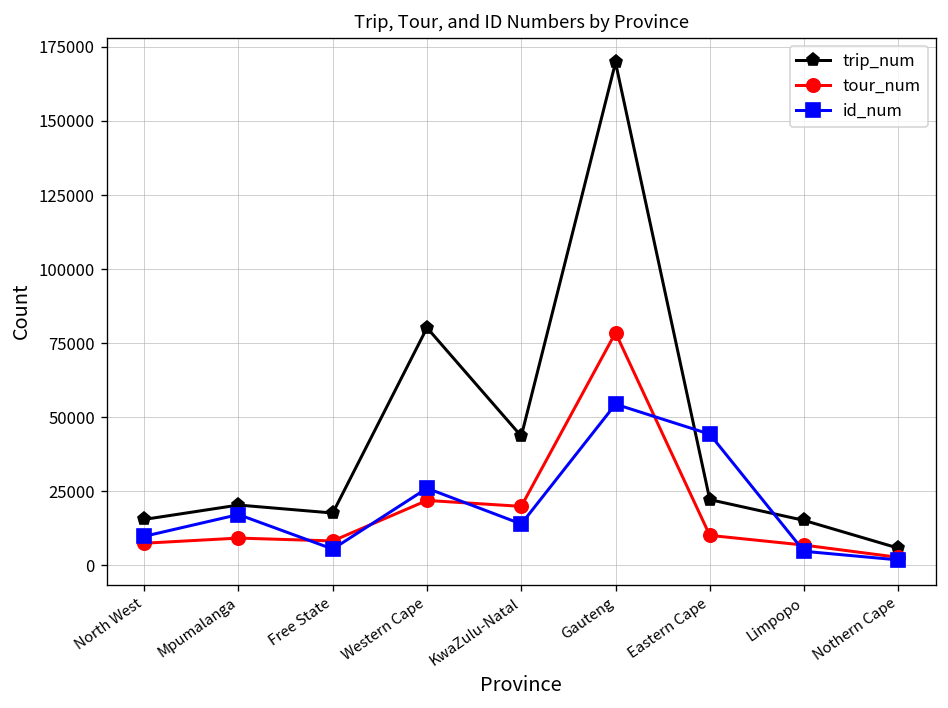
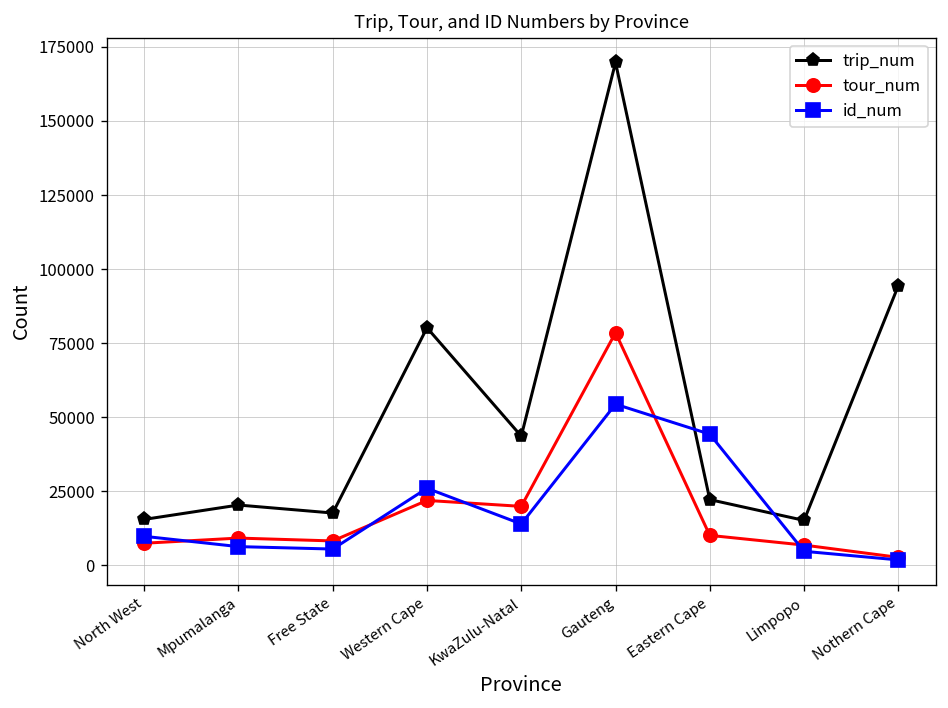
id_num, Mpumalanga: 17000 -> 6000
trip_num, Nothern Cape: 6000 -> 94000
